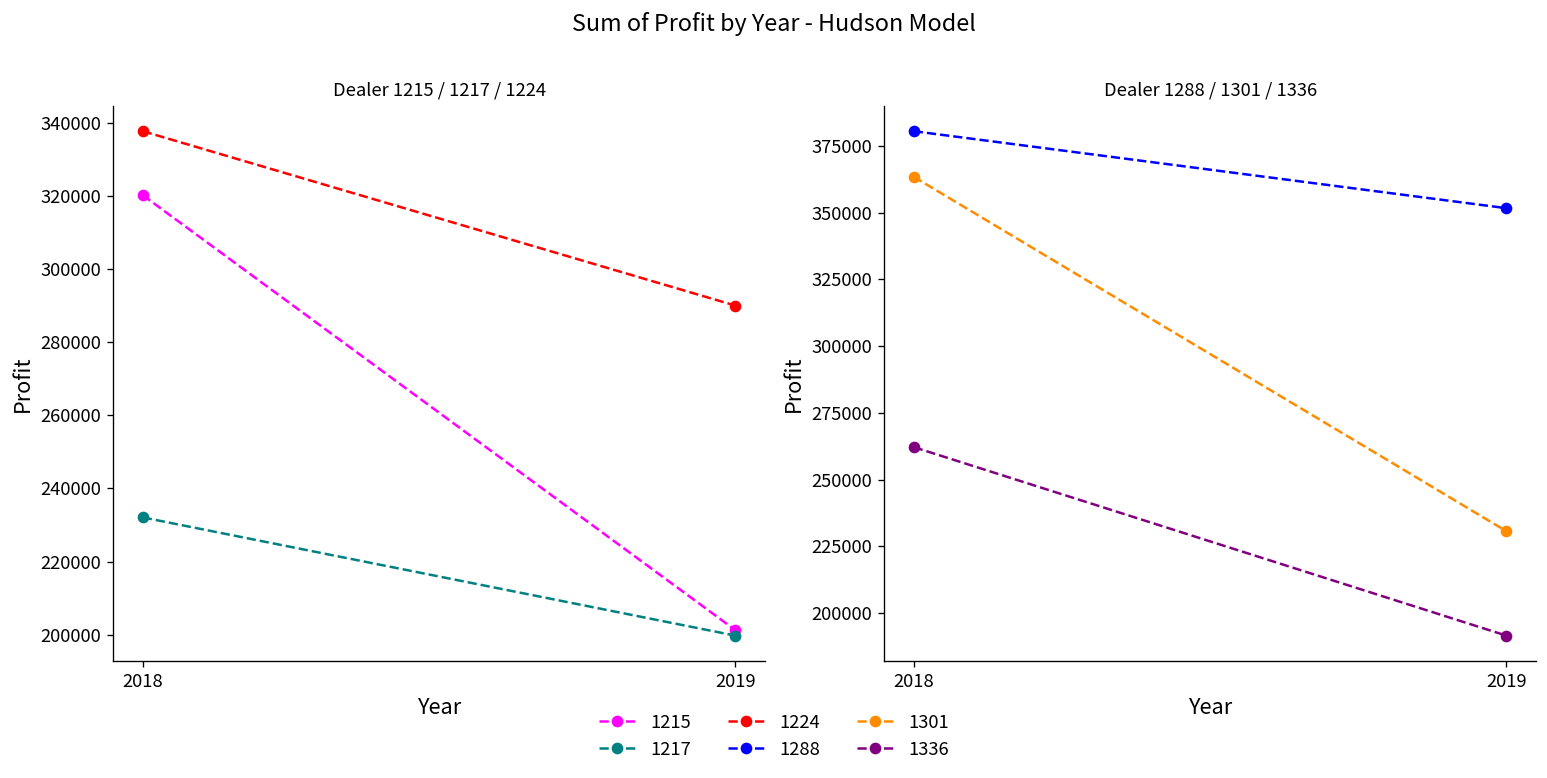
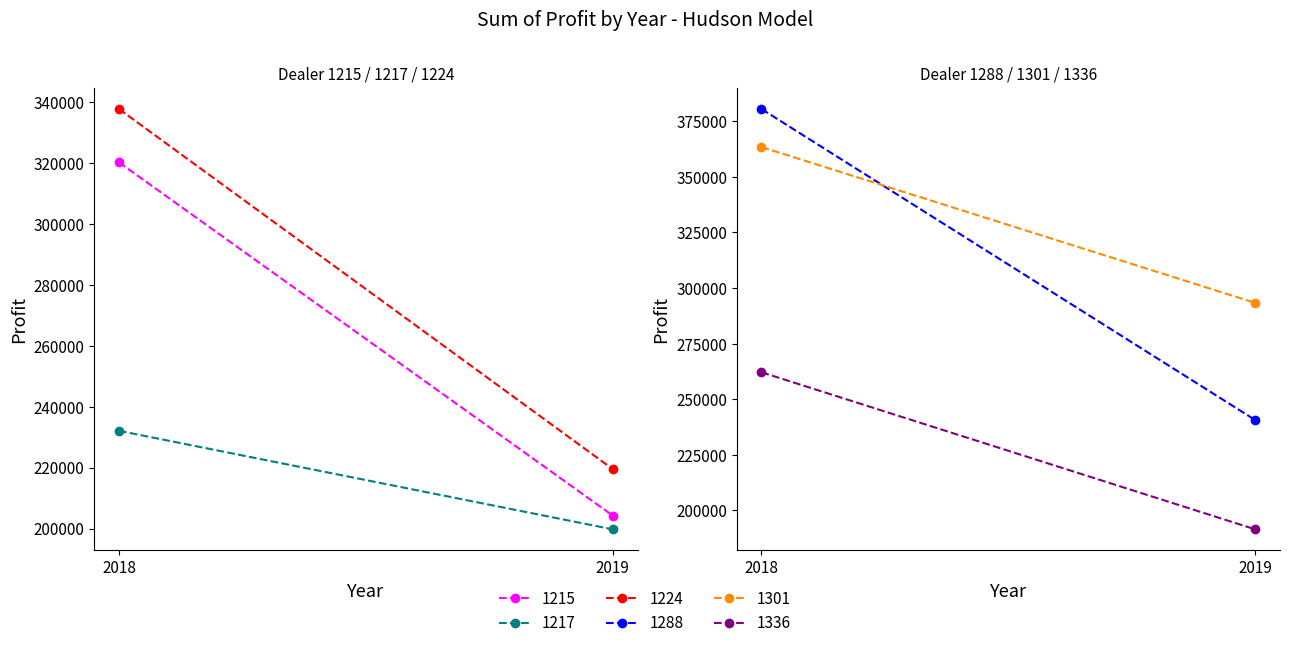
Dealer 1215 / 1217 / 1224, 1215, 2019: 201000 -> 204000
Dealer 1215 / 1217 / 1224, 1224, 2019: 290000 -> 220000
Dealer 1288 / 1301 / 1336, 1288, 2019: 352000 -> 241000
Dealer 1288 / 1301 / 1336, 1301, 2019: 231000 -> 293000
